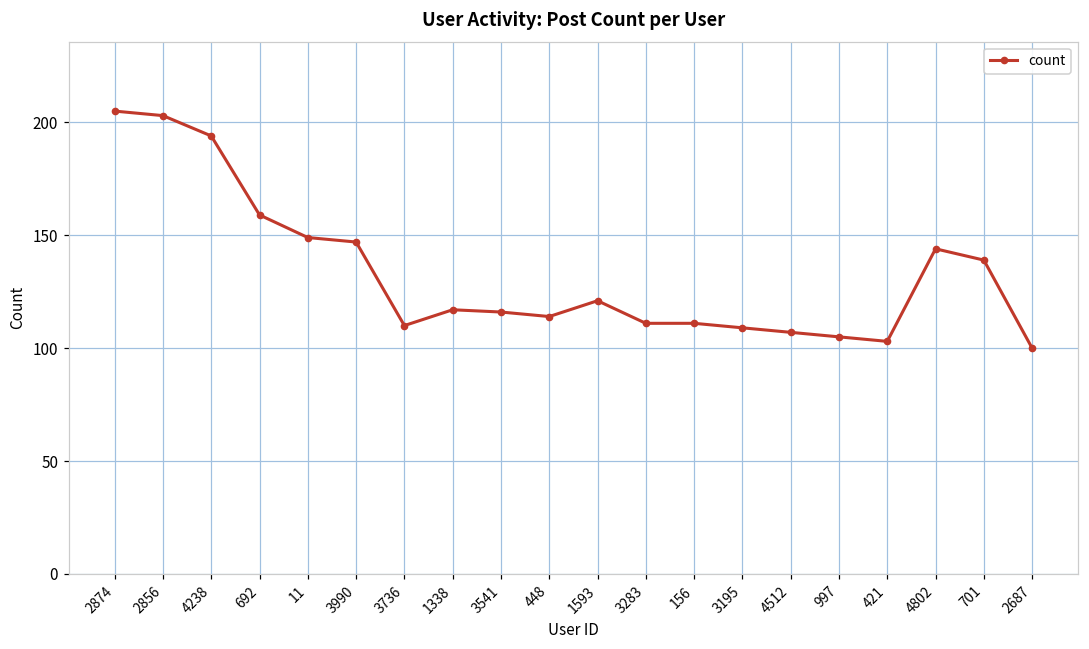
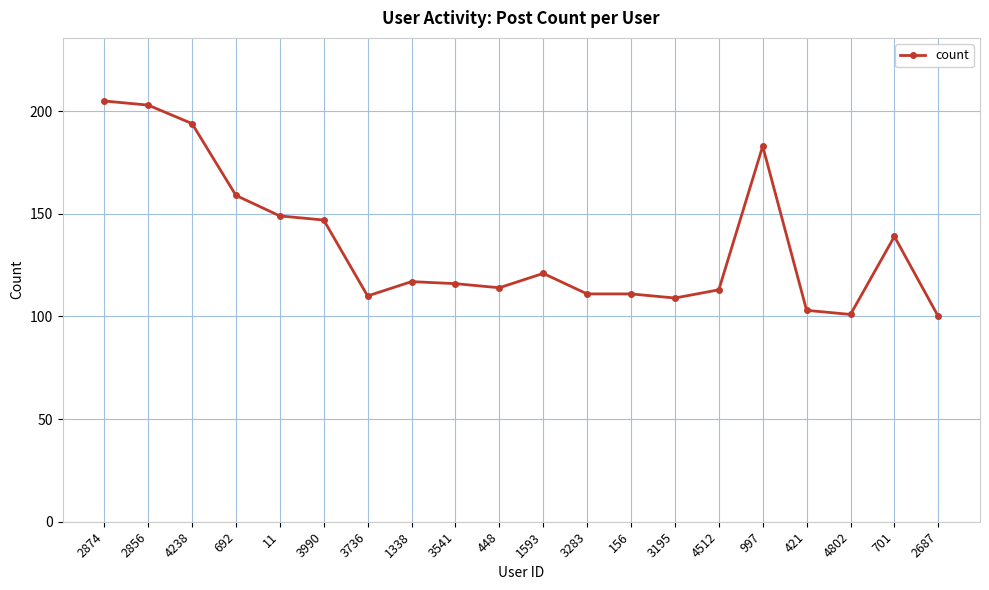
4512: 107 -> 113
997: 105 -> 183
4802: 144 -> 101
